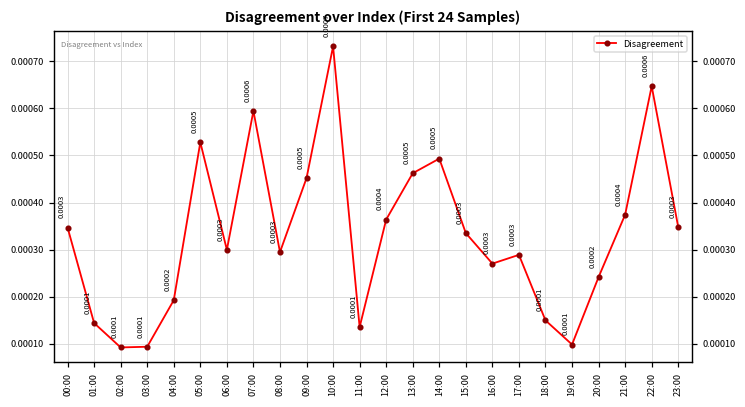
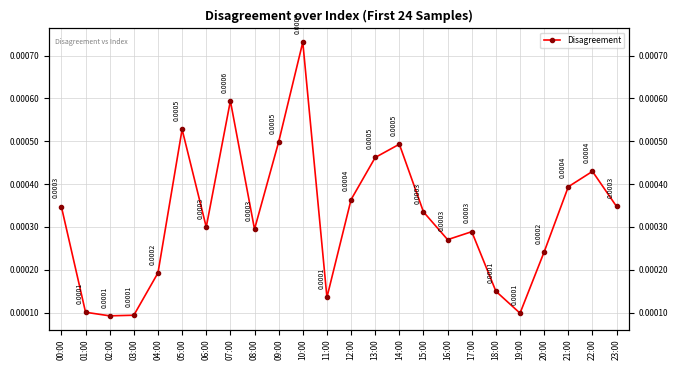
01:00: 0.00014 -> 0.00010
09:00: 0.00045 -> 0.00050
21:00: 0.00037 -> 0.00039
22:00: 0.0006 -> 0.0004
